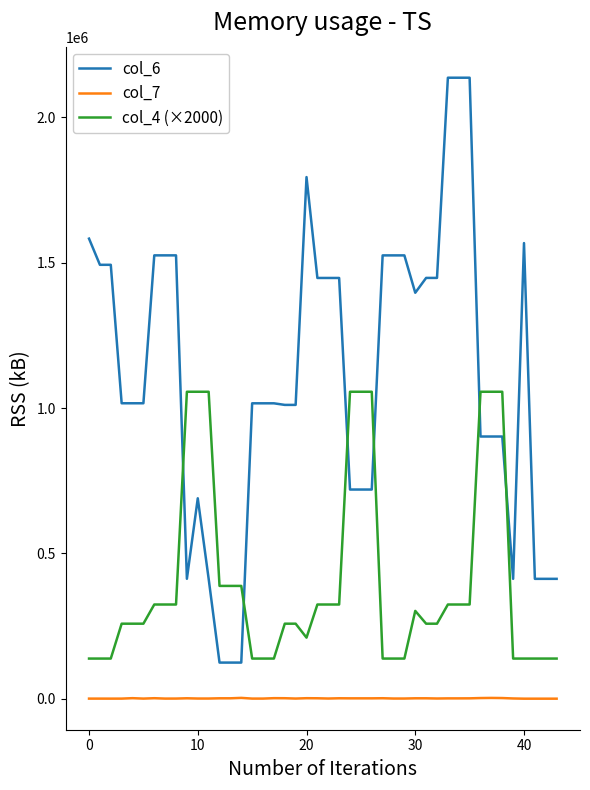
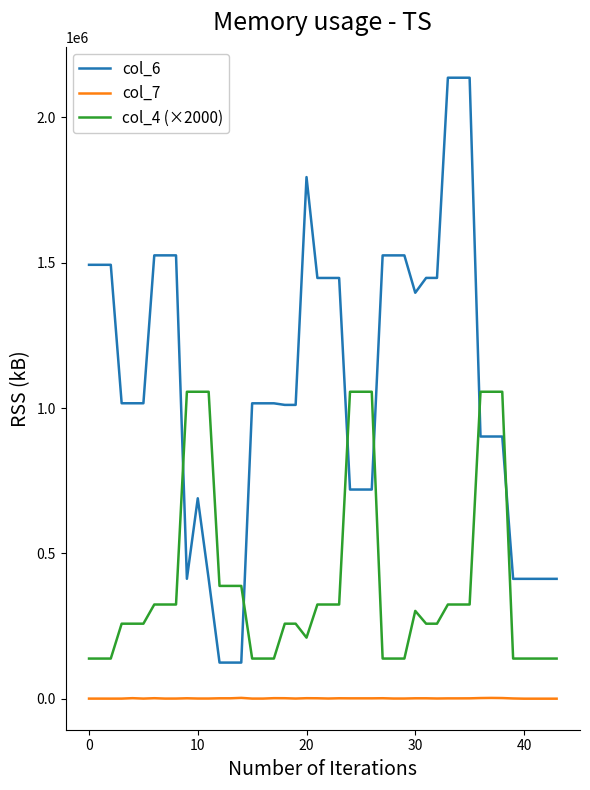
col_6, 0: 1580000 -> 1490000
col_6, 40: 1570000 -> 410000
